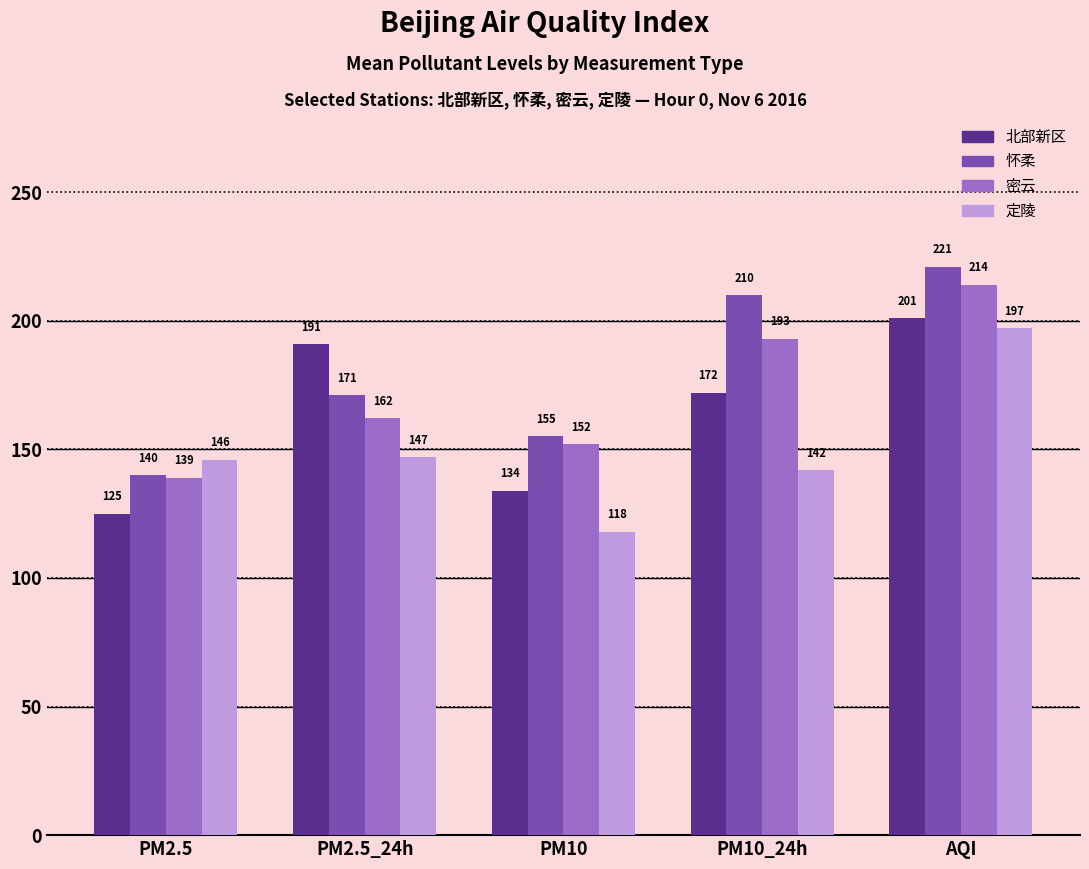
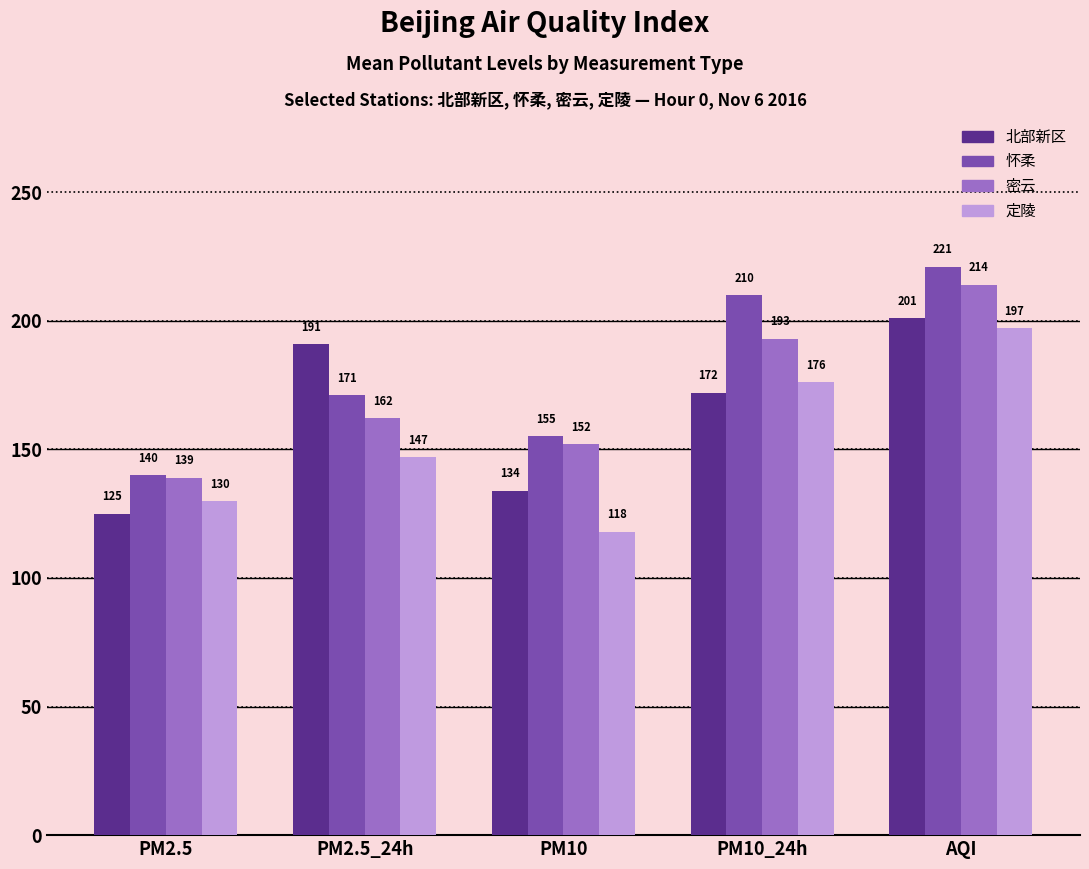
定陵, PM2.5: 146 -> 130
定陵, PM10_24h: 142 -> 176
